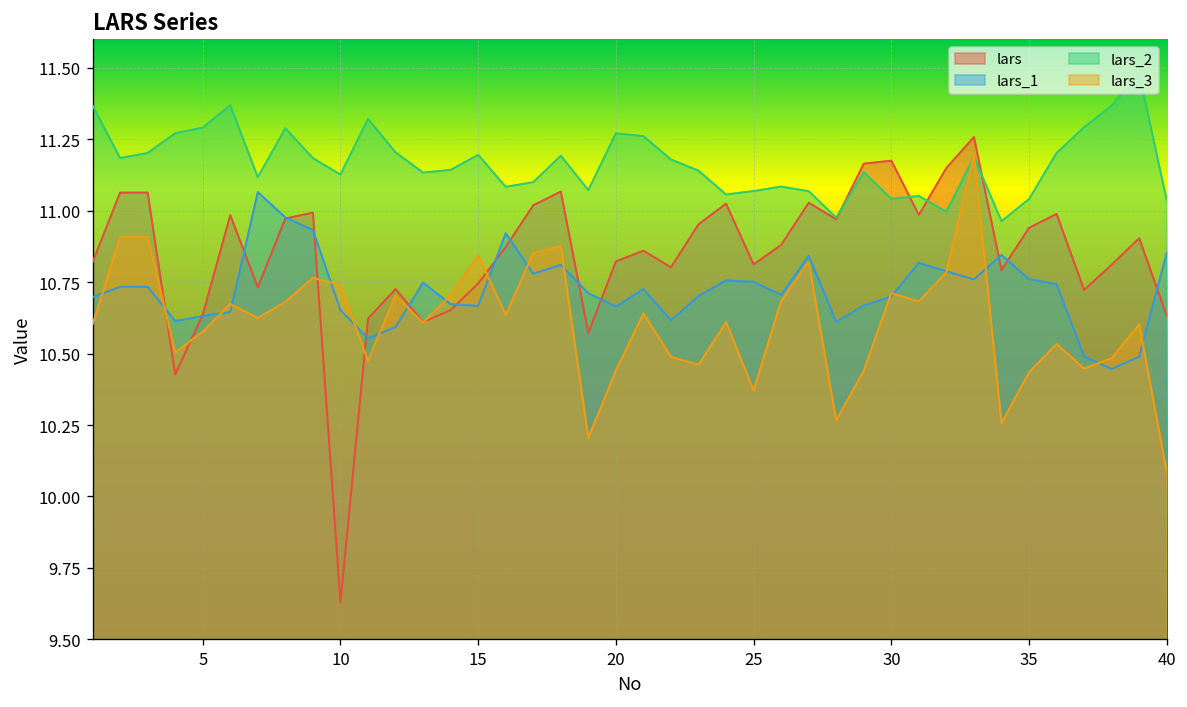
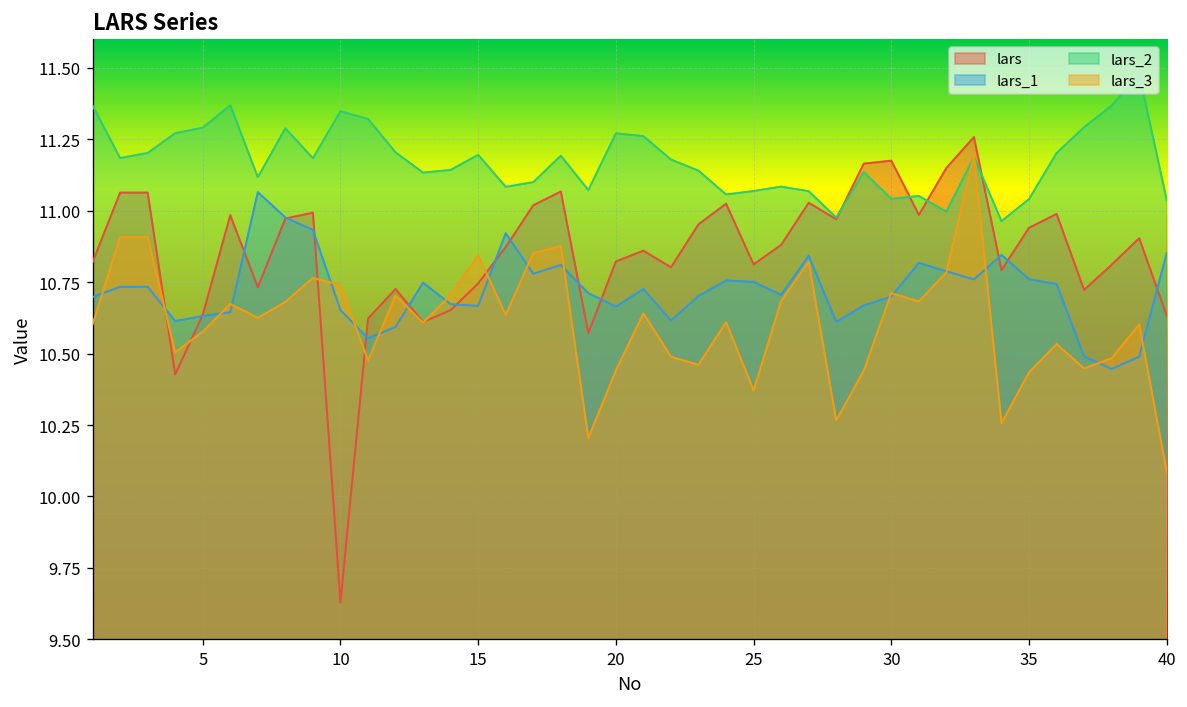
lars_2, 10: 11.13 -> 11.35
